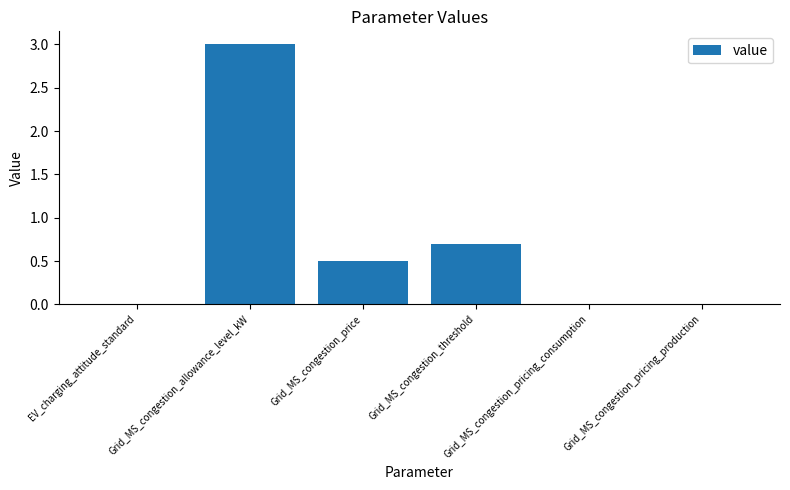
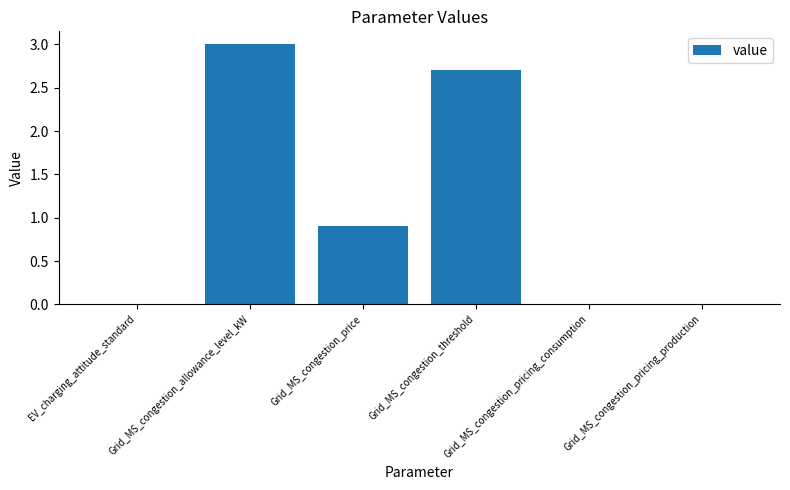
Grid_MS_congestion_price: 0.5 -> 0.9
Grid_MS_congestion_threshold: 0.7 -> 2.7
